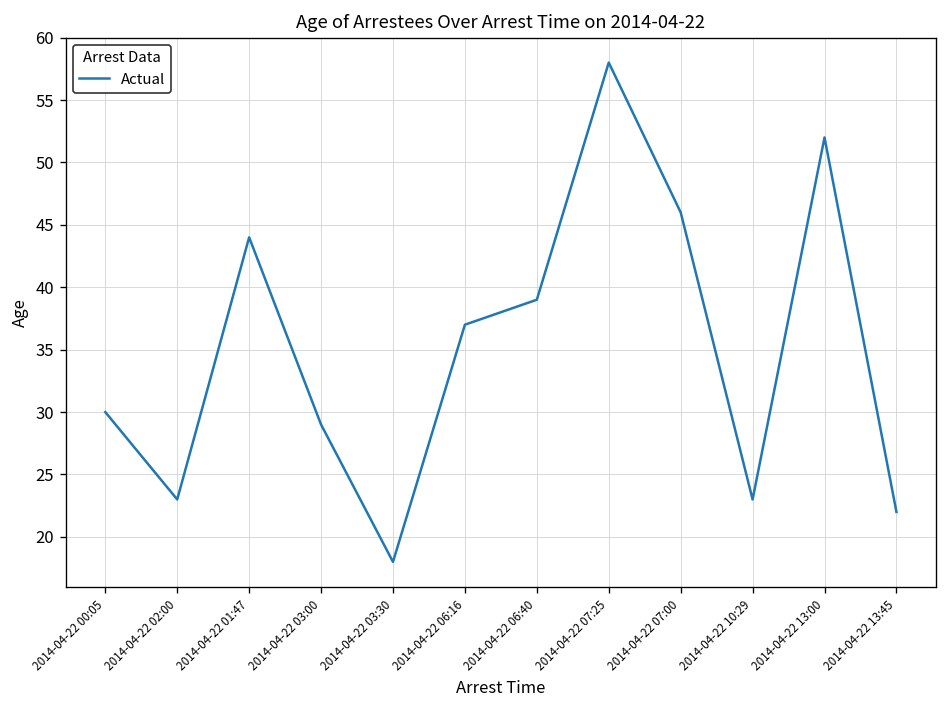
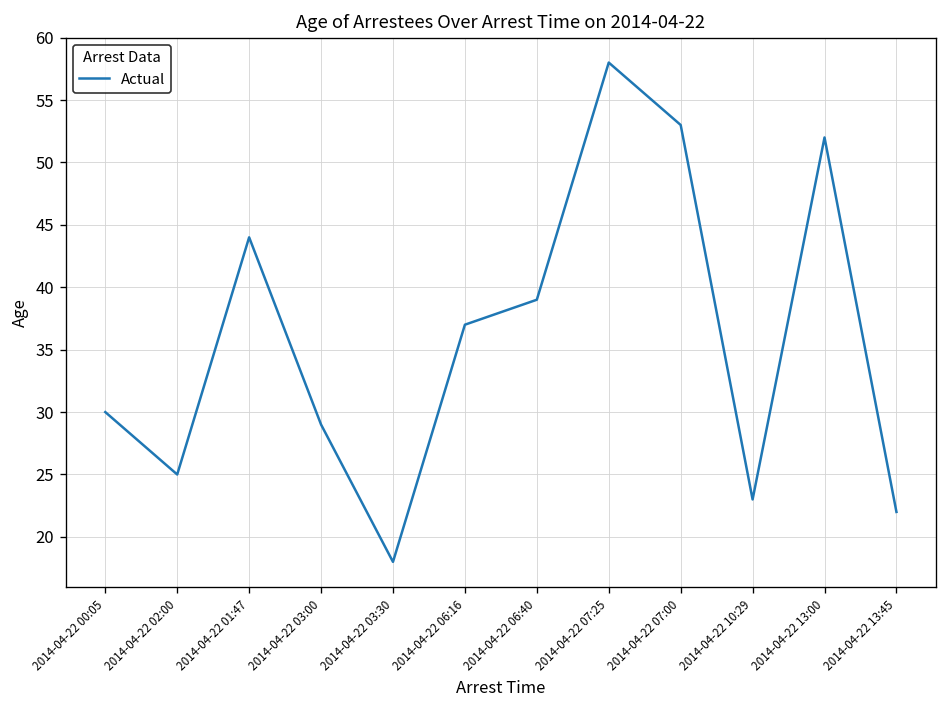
2014-04-22 02:00: 23 -> 25
2014-04-22 07:00: 46 -> 53
